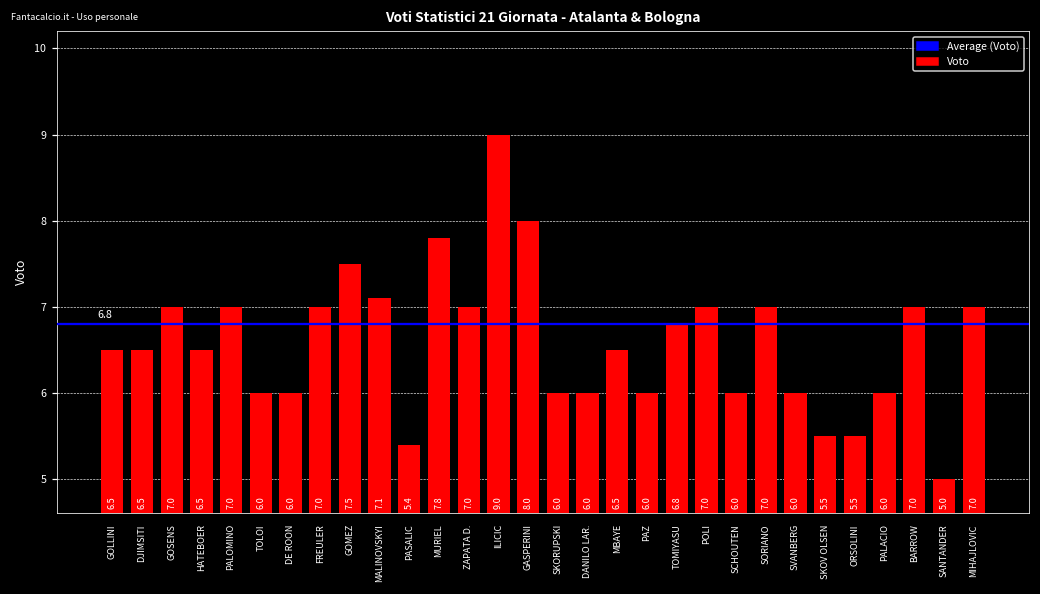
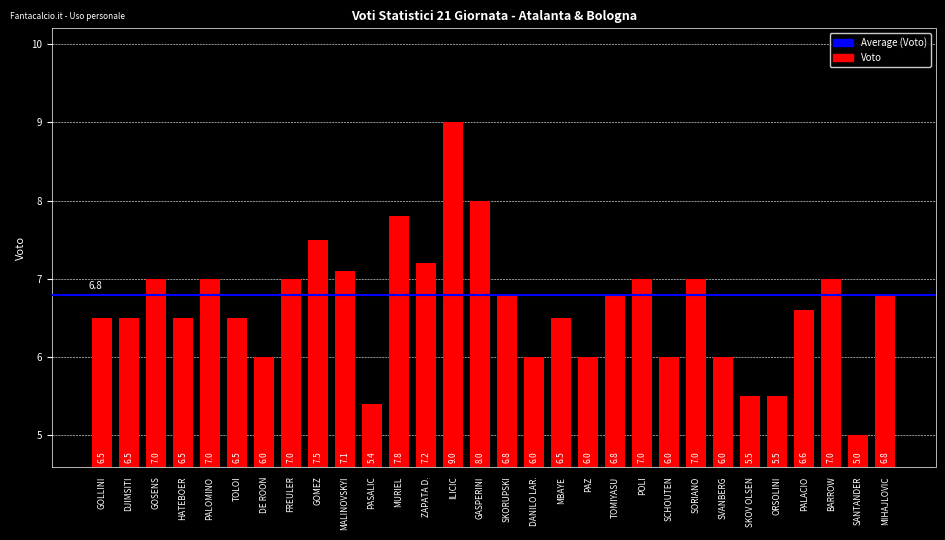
TOLOI: 6.0 -> 6.5
ZAPATA D.: 7.0 -> 7.2
SKORUPSKI: 6.0 -> 6.8
PALACIO: 6.0 -> 6.6
MIHAJLOVIC: 7.0 -> 6.8
